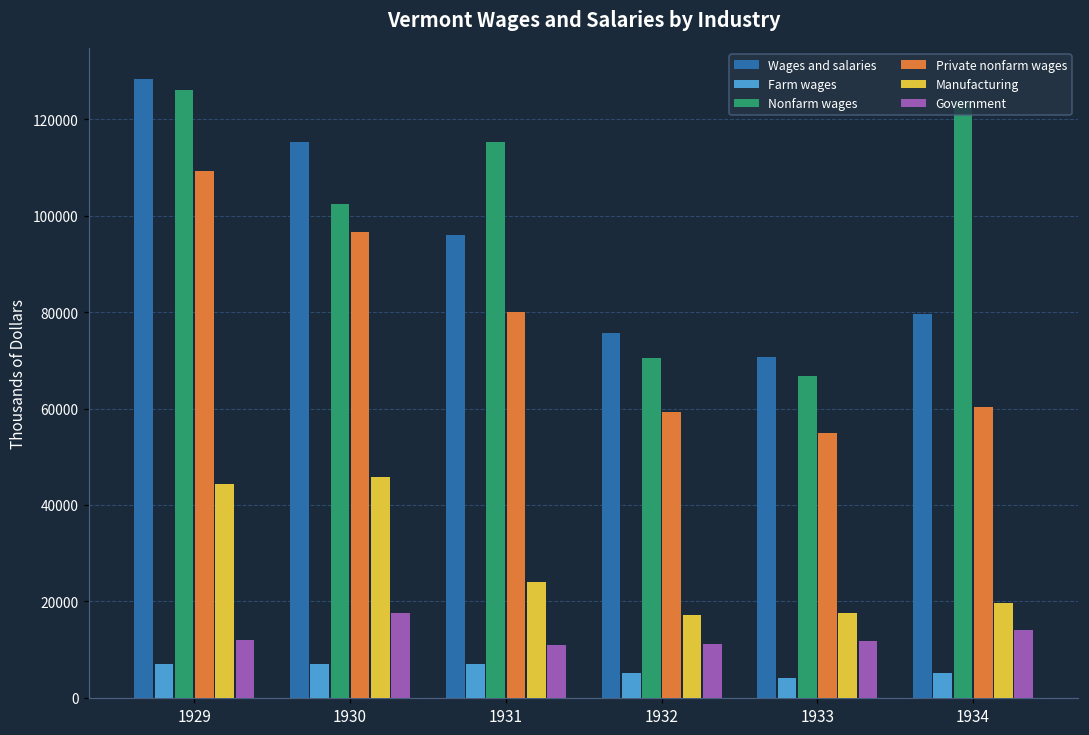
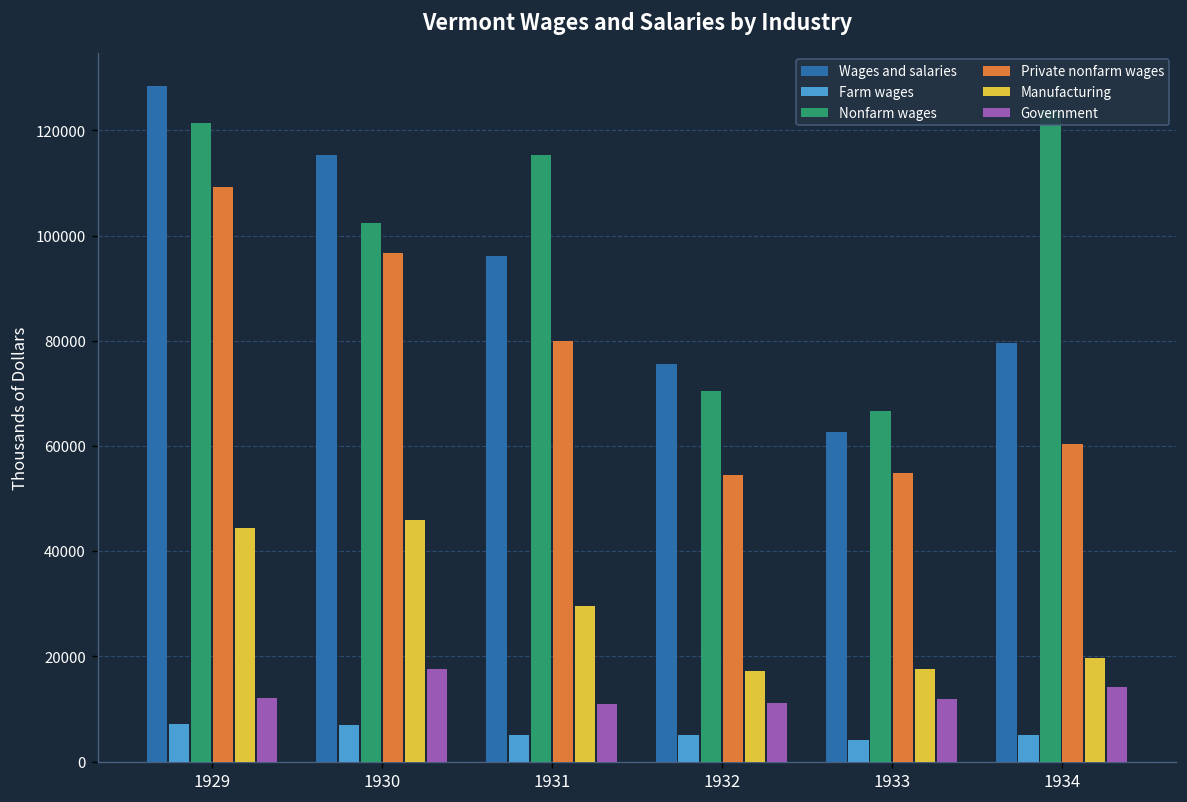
Nonfarm wages, 1929: 126000 -> 121000
Farm wages, 1931: 7000 -> 5000
Manufacturing, 1931: 24000 -> 30000
Private nonfarm wages, 1932: 59000 -> 55000
Wages and salaries, 1933: 71000 -> 63000
